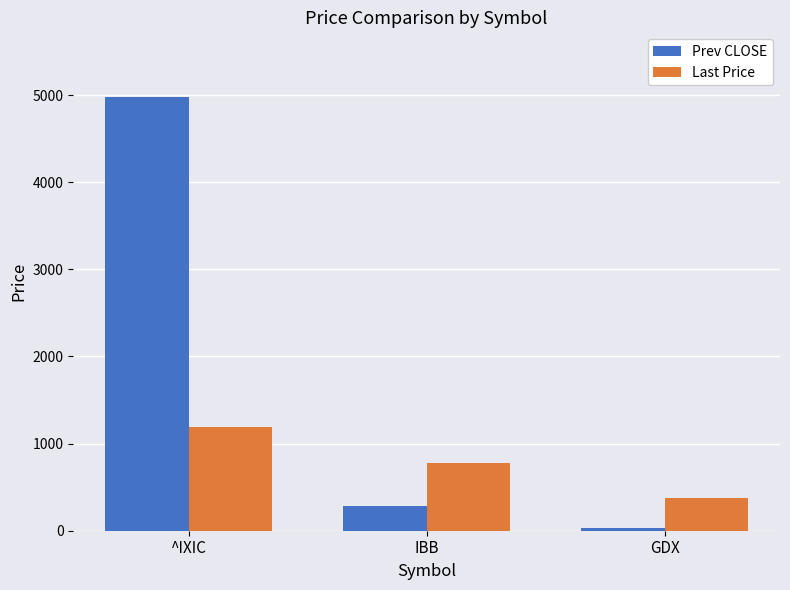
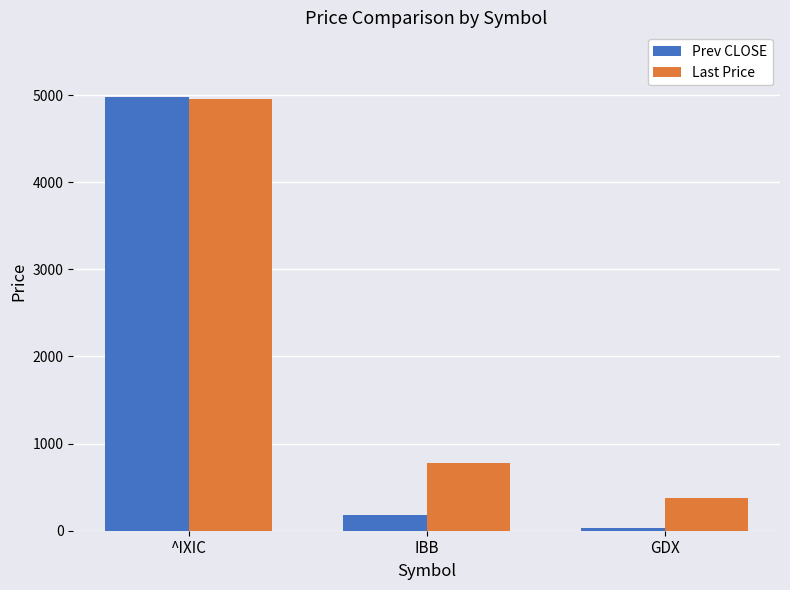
Last Price, ^IXIC: 1200 -> 5000
Prev CLOSE, IBB: 300 -> 200
